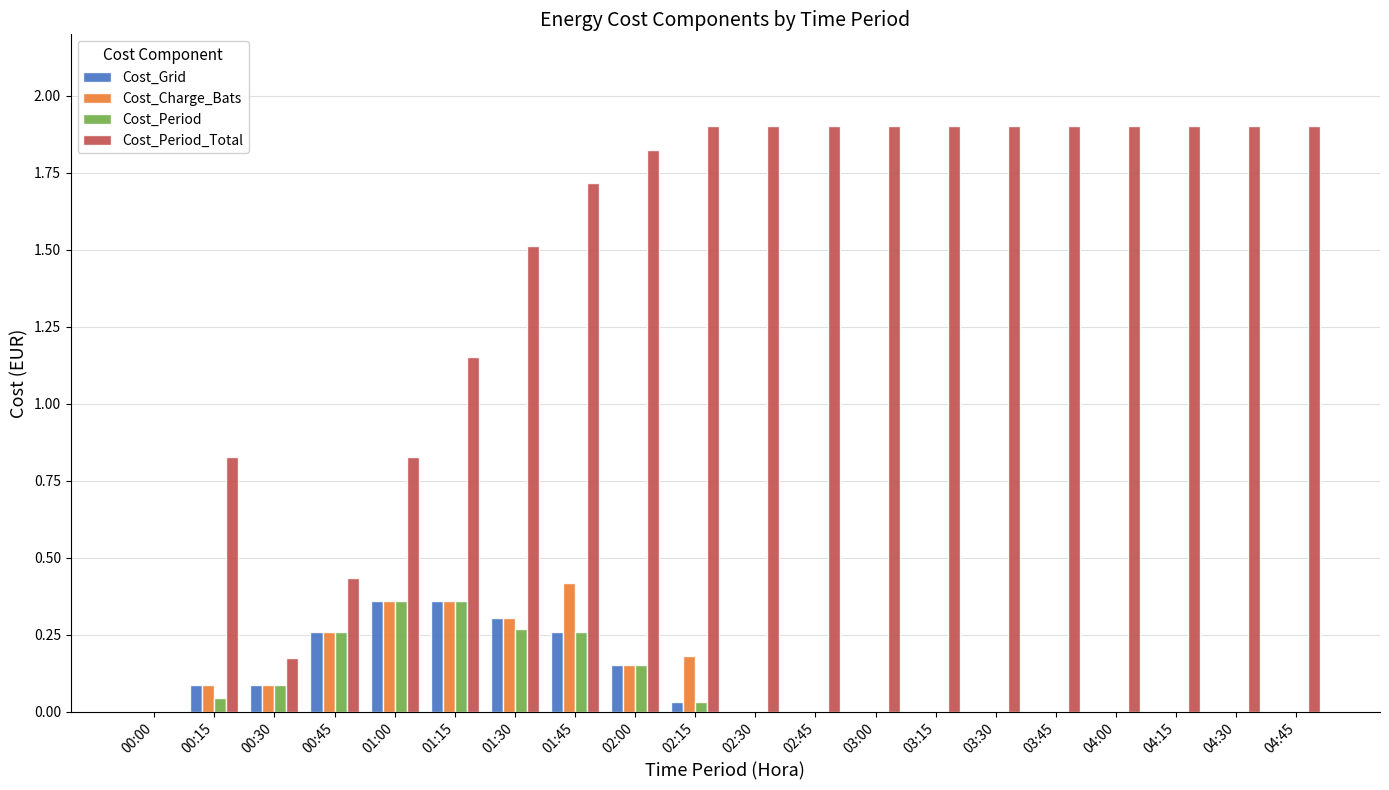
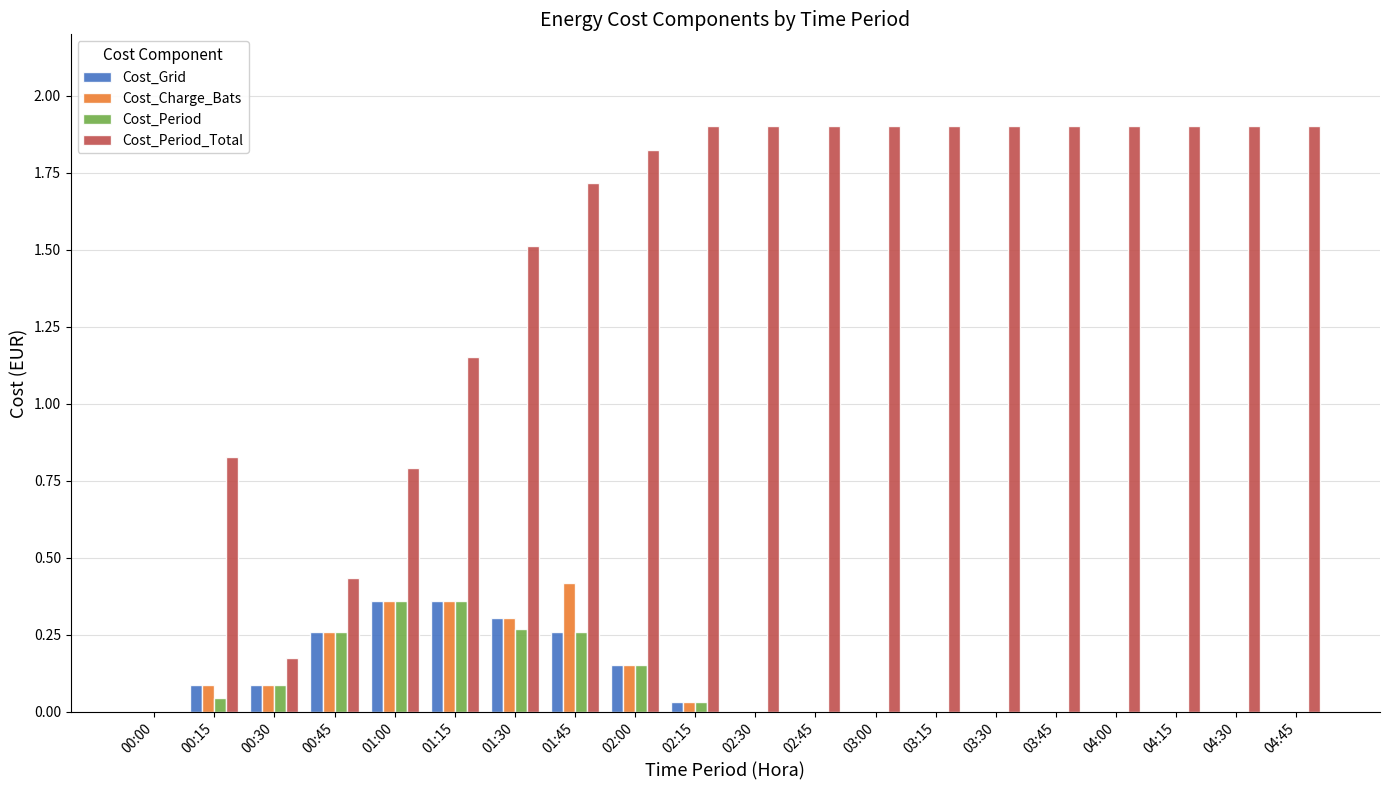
Cost_Period_Total, 01:00: 0.83 -> 0.79
Cost_Charge_Bats, 02:15: 0.18 -> 0.03
